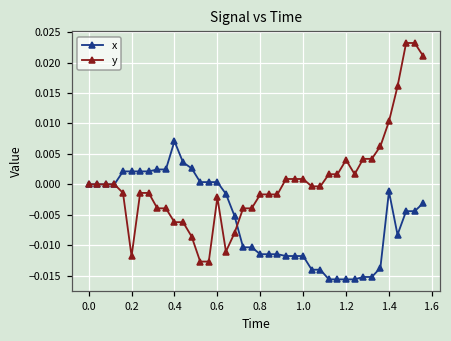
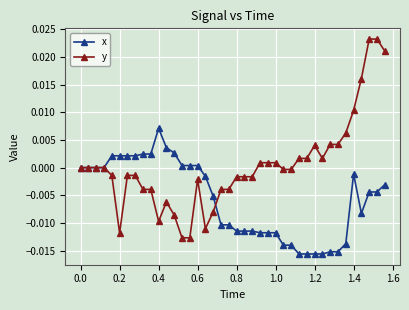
y, 0.4: -0.006 -> -0.010
